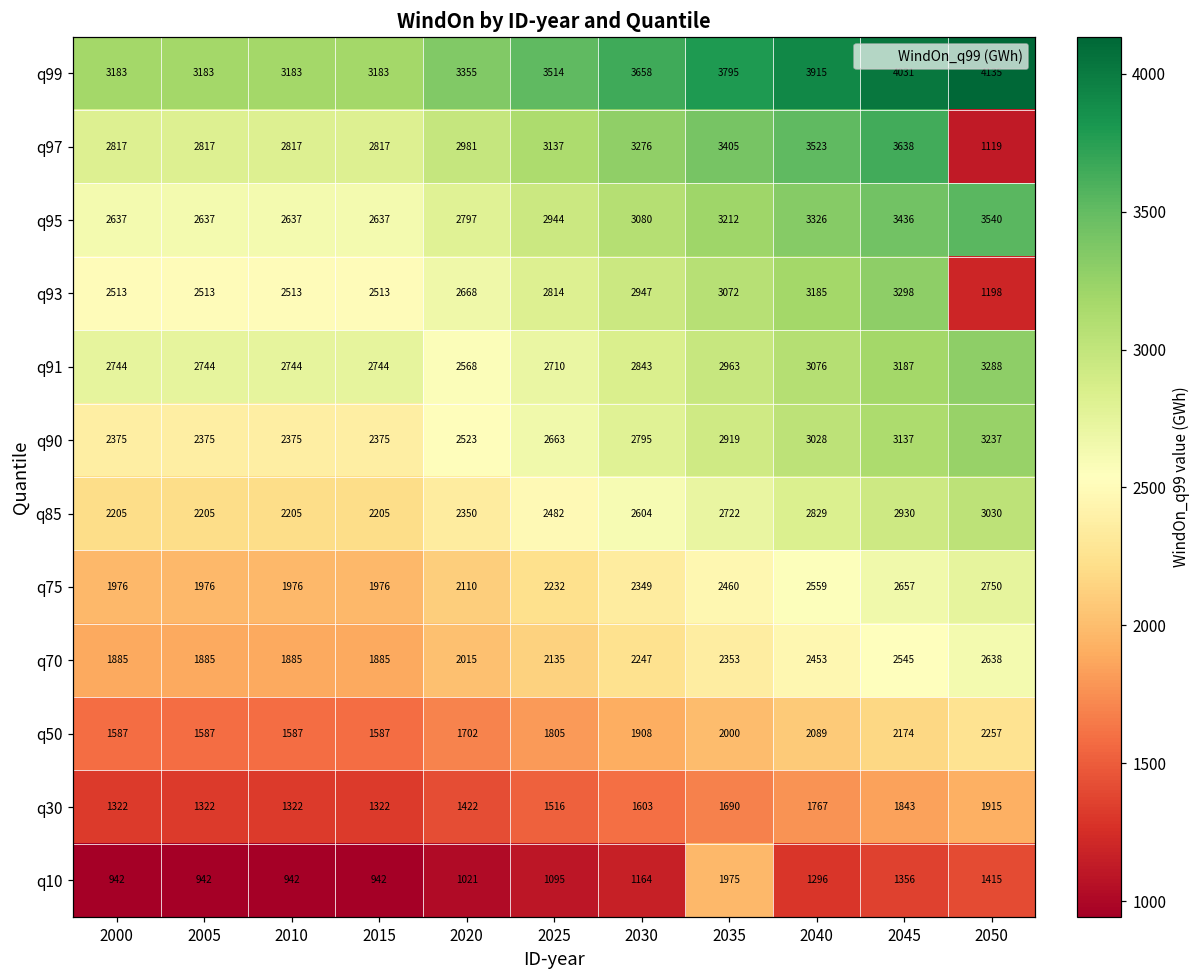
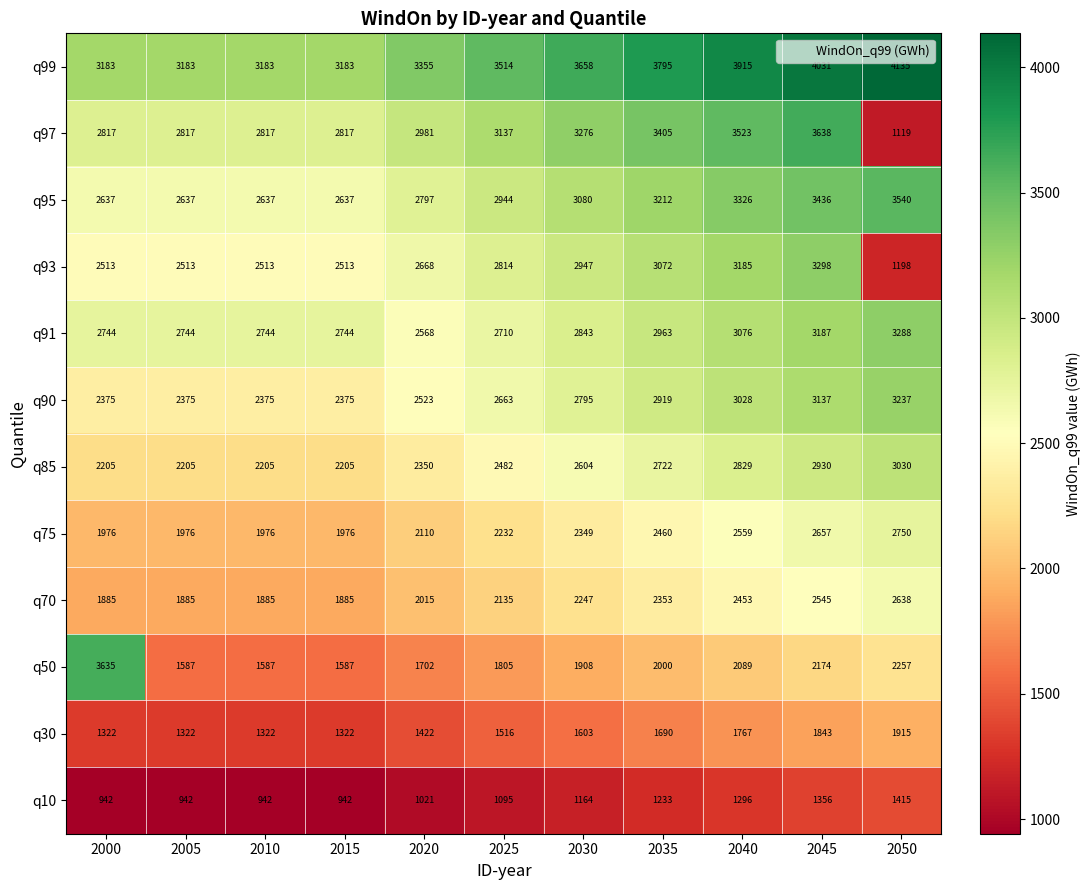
q50, 2000: 1587 -> 3635
q10, 2035: 1975 -> 1233
